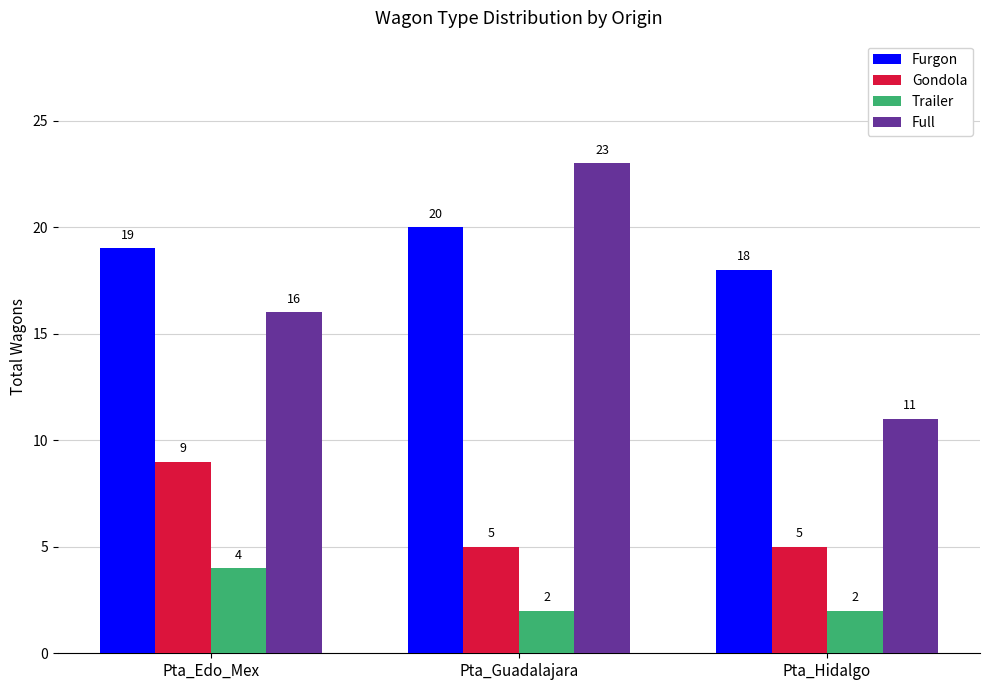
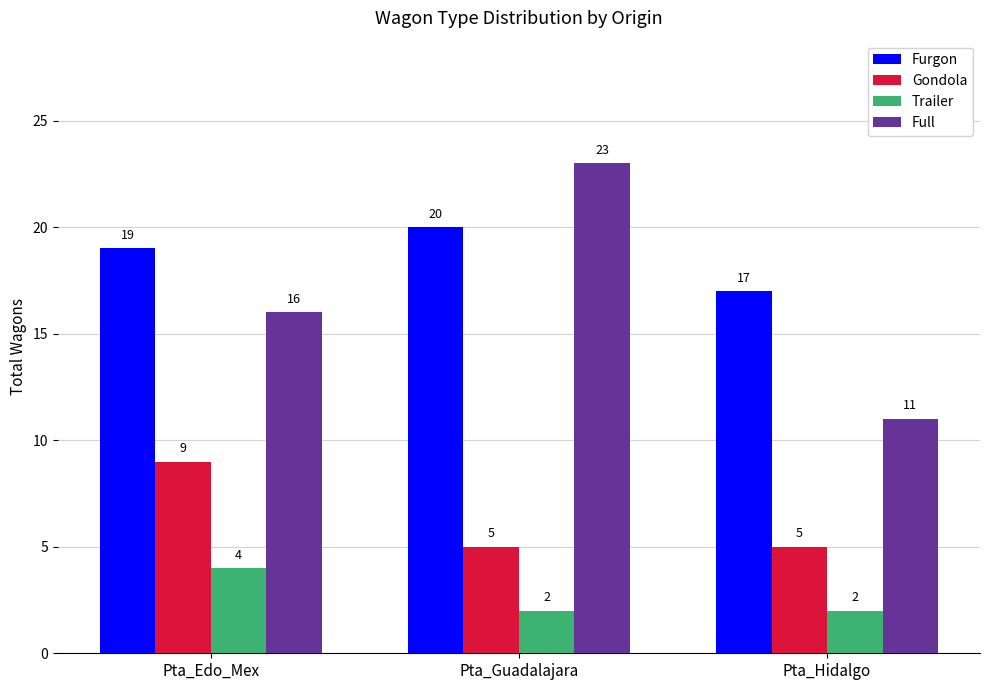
Furgon, Pta_Hidalgo: 18 -> 17
